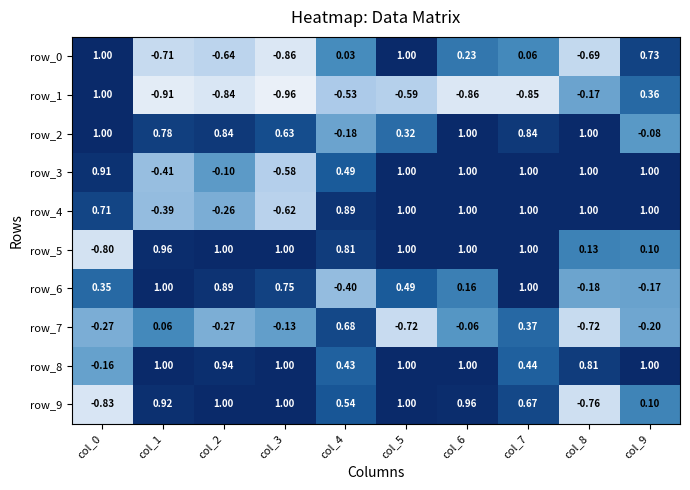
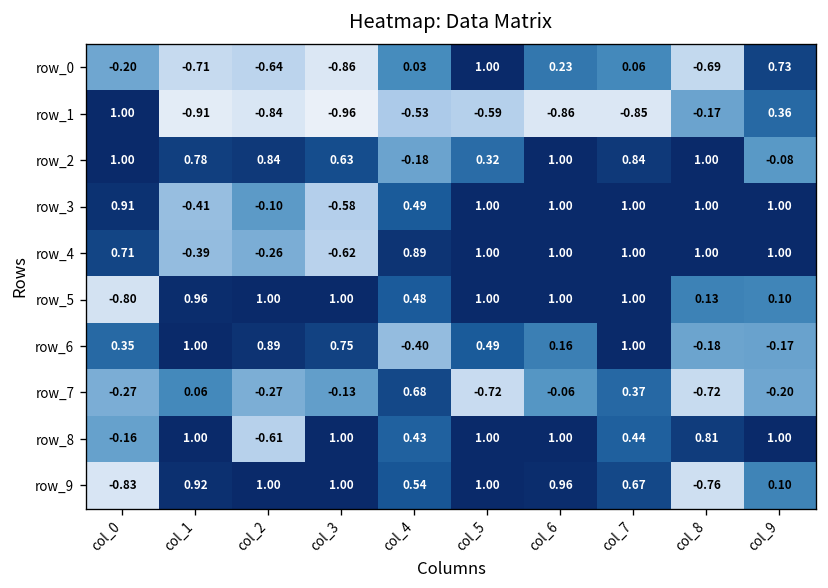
row_0, col_0: 1.00 -> -0.20
row_5, col_4: 0.81 -> 0.48
row_8, col_2: 0.94 -> -0.61
